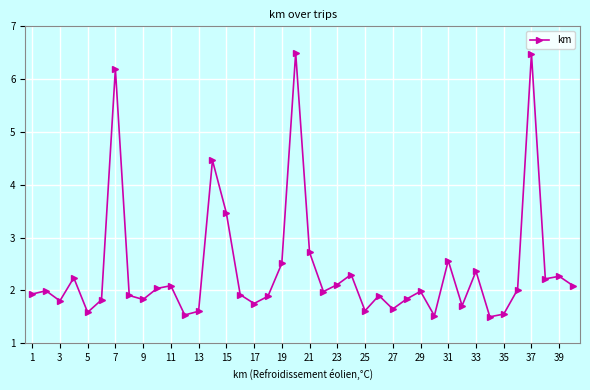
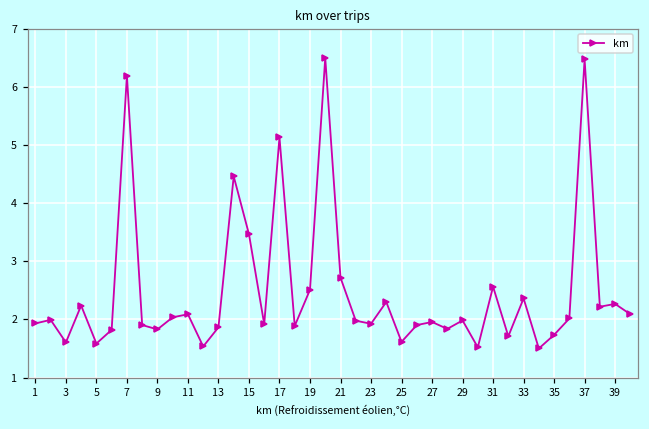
3: 1.8 -> 1.6
13: 1.6 -> 1.9
17: 1.8 -> 5.1
23: 2.1 -> 1.9
27: 1.6 -> 2.0
35: 1.6 -> 1.7
